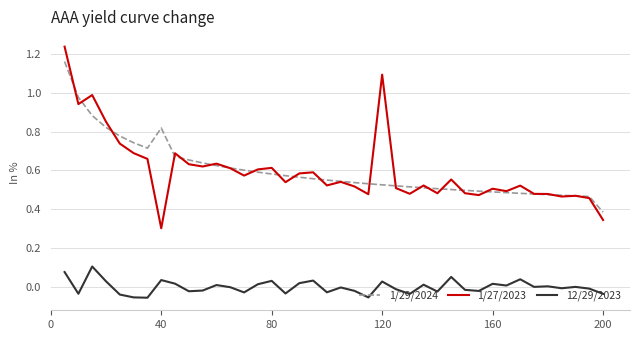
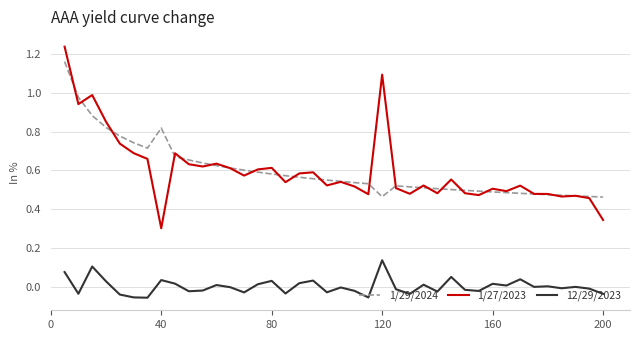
1/29/2024, 120: 0.53 -> 0.46
12/29/2023, 120: 0.03 -> 0.14
1/29/2024, 200: 0.39 -> 0.46
